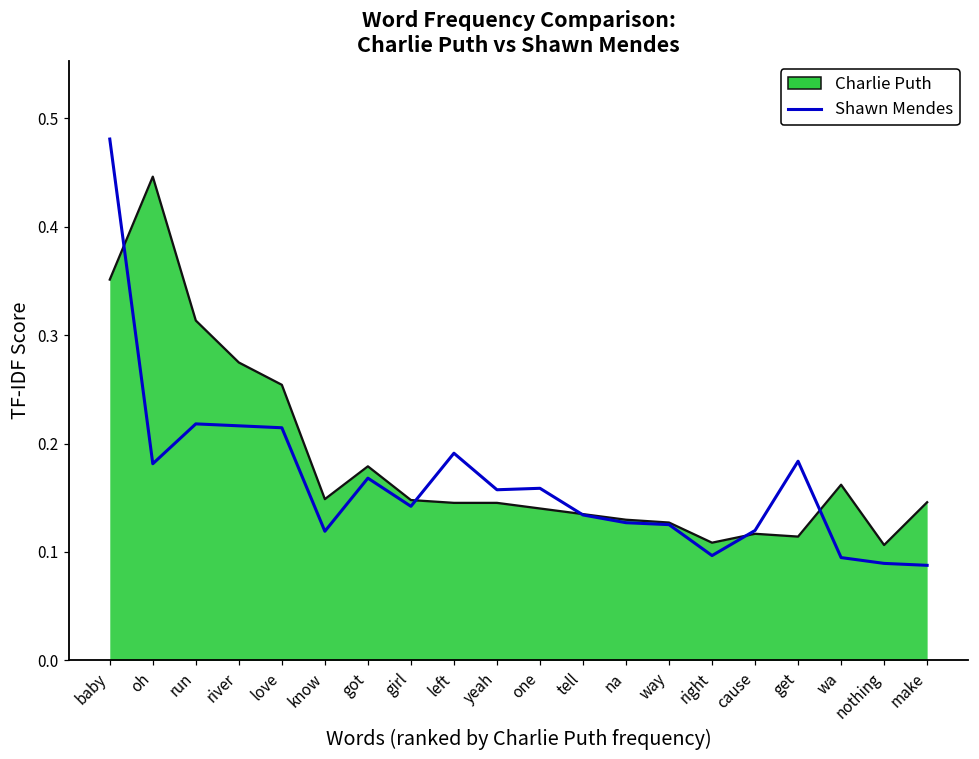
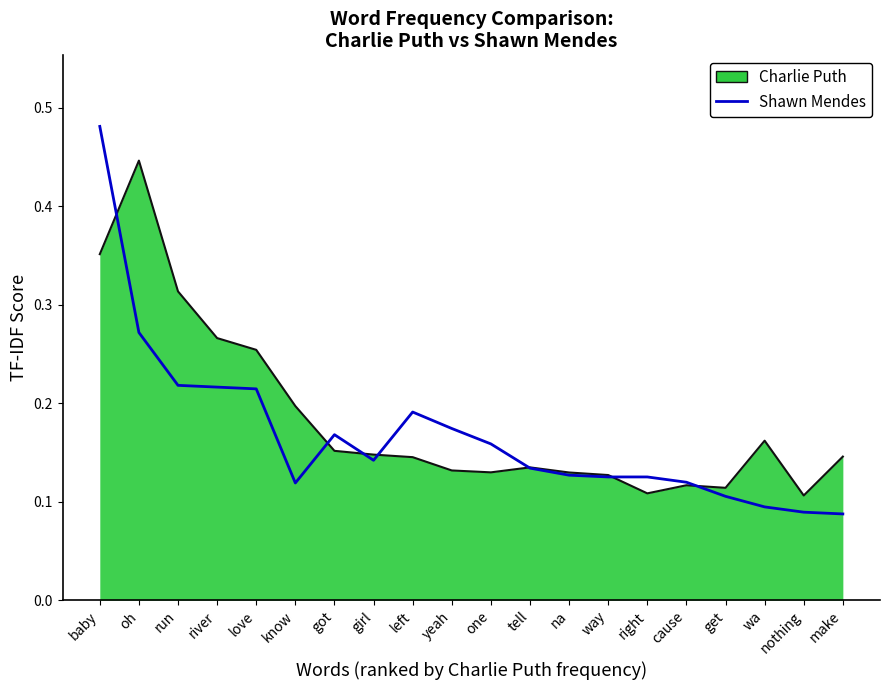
Shawn Mendes, oh: 0.18 -> 0.27
Charlie Puth, river: 0.275 -> 0.266
Charlie Puth, know: 0.15 -> 0.20
Charlie Puth, got: 0.18 -> 0.15
Charlie Puth, yeah: 0.15 -> 0.13
Shawn Mendes, yeah: 0.16 -> 0.17
Charlie Puth, one: 0.14 -> 0.13
Shawn Mendes, right: 0.10 -> 0.13
Shawn Mendes, get: 0.18 -> 0.11
